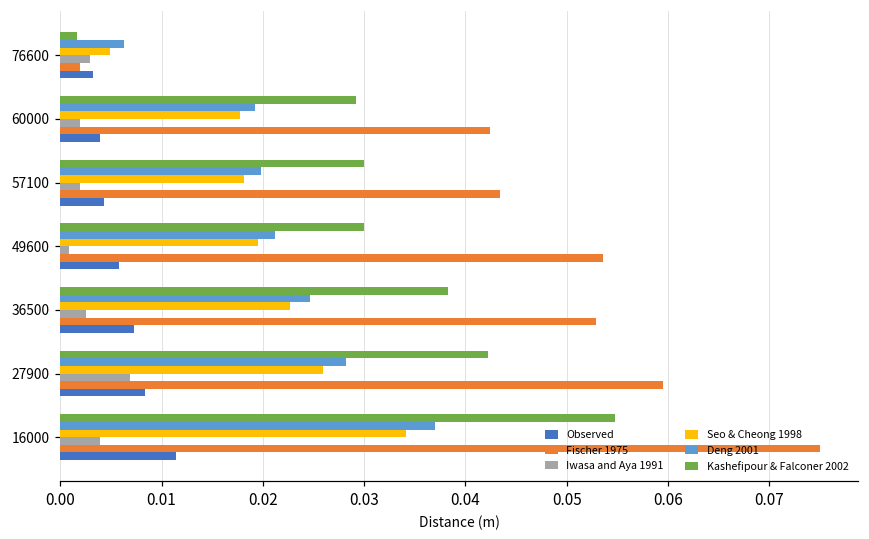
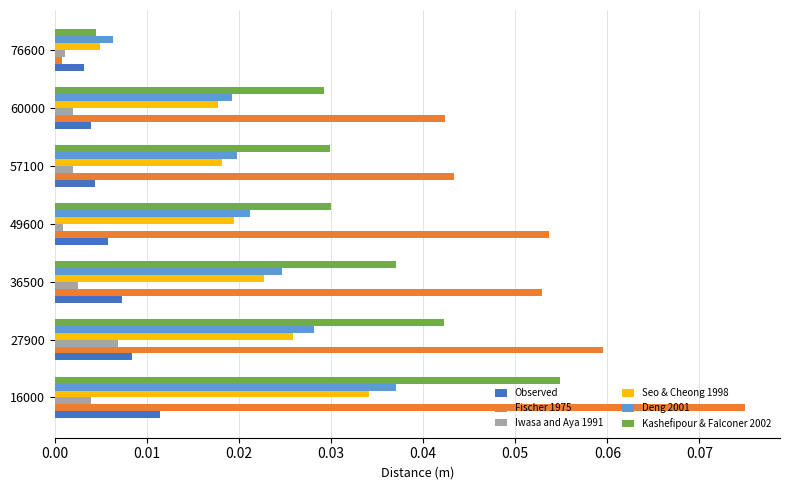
Kashefipour & Falconer 2002, 76600: 0.002 -> 0.005
Iwasa and Aya 1991, 76600: 0.003 -> 0.001
Fischer 1975, 76600: 0.002 -> 0.001
Kashefipour & Falconer 2002, 36500: 0.038 -> 0.037
